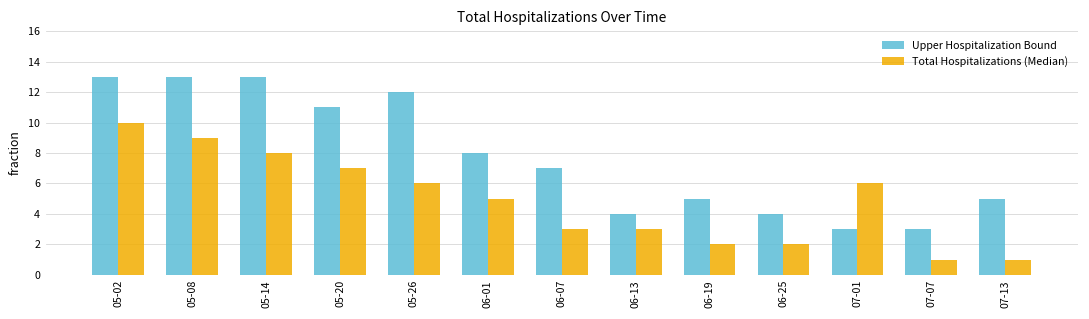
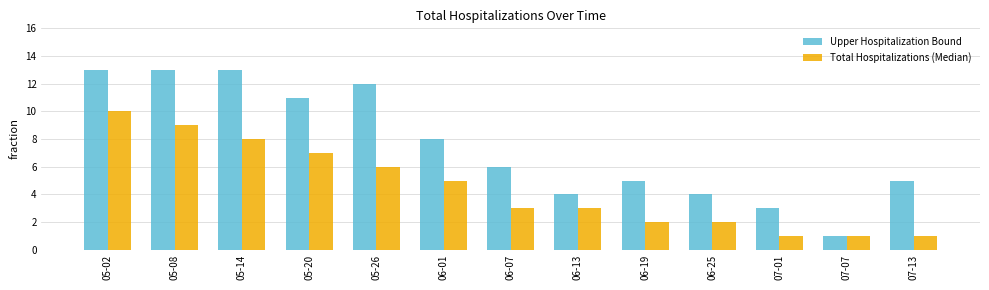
Upper Hospitalization Bound, 06-07: 7 -> 6
Total Hospitalizations (Median), 07-01: 6 -> 1
Upper Hospitalization Bound, 07-07: 3 -> 1
